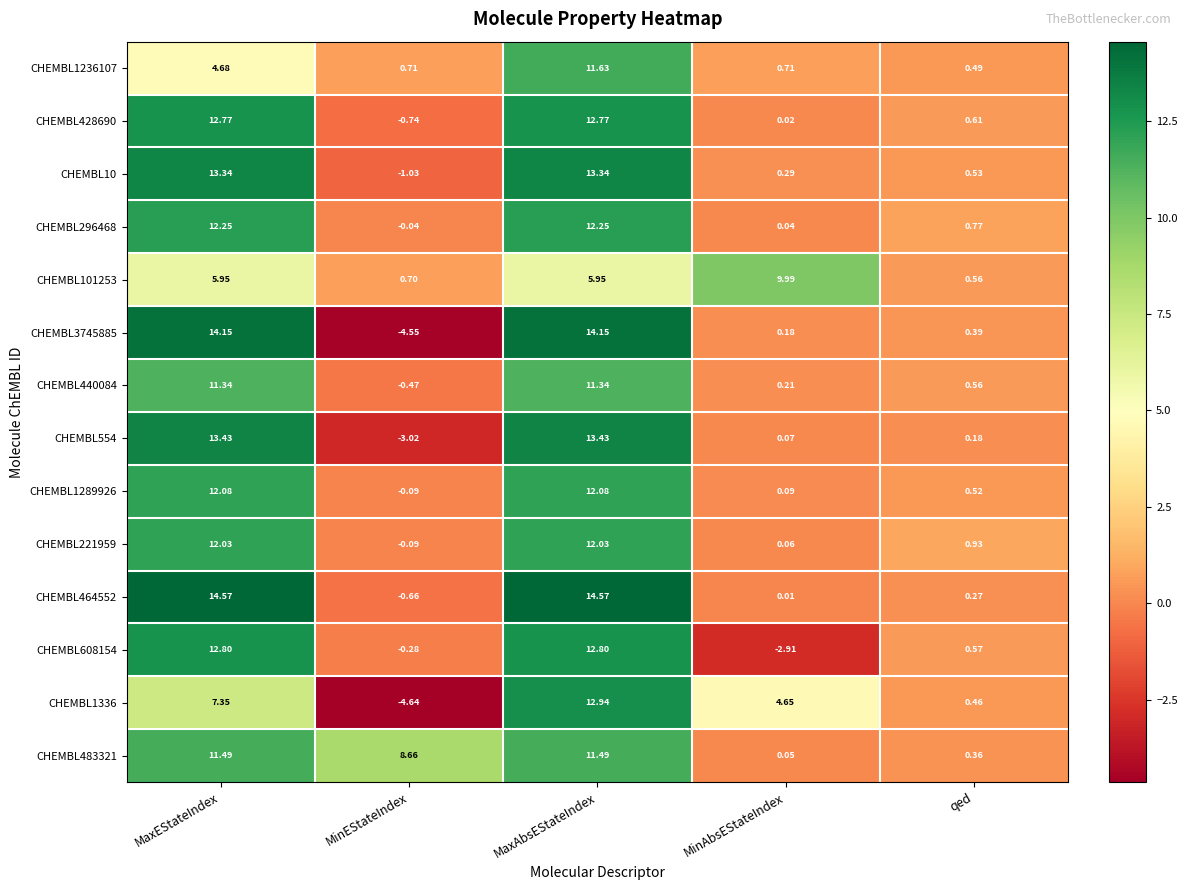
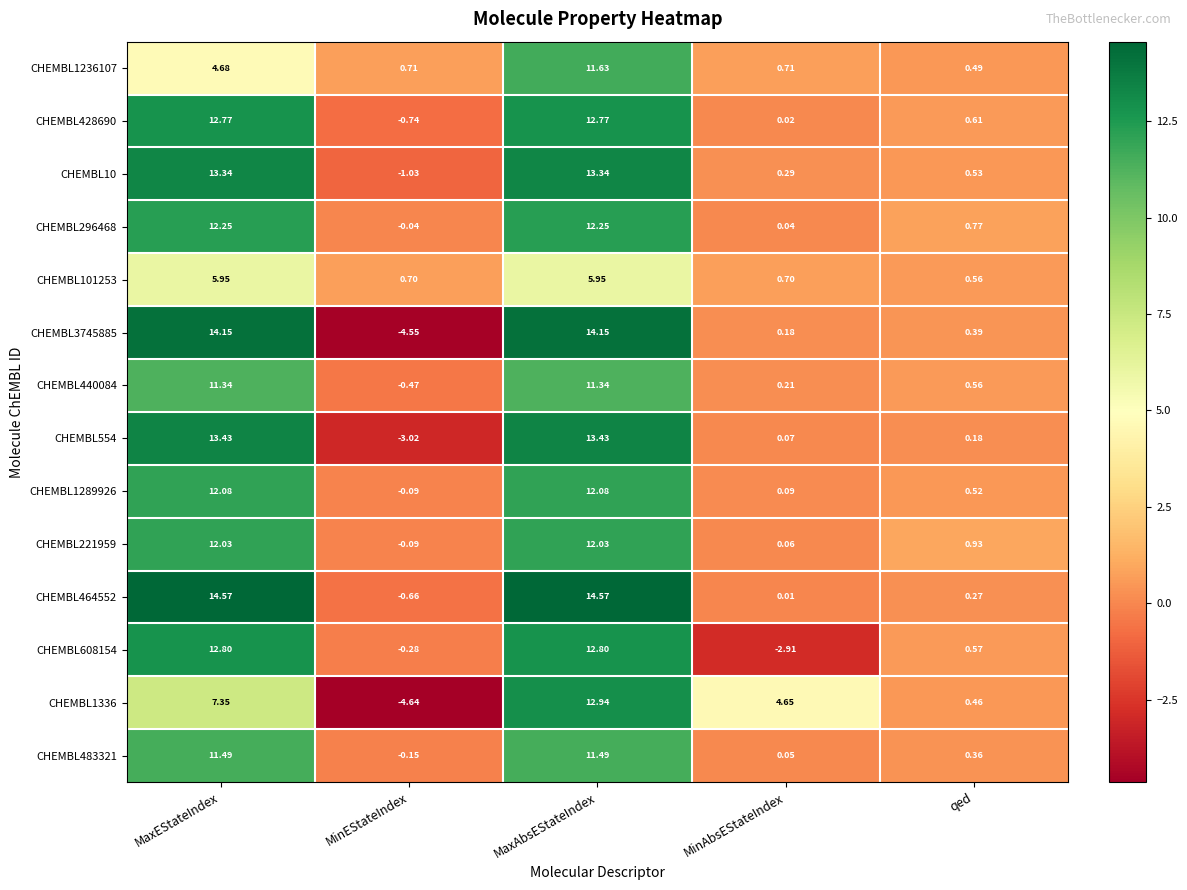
CHEMBL101253, MinAbsEStateIndex: 9.99 -> 0.70
CHEMBL483321, MinEStateIndex: 8.66 -> -0.15
